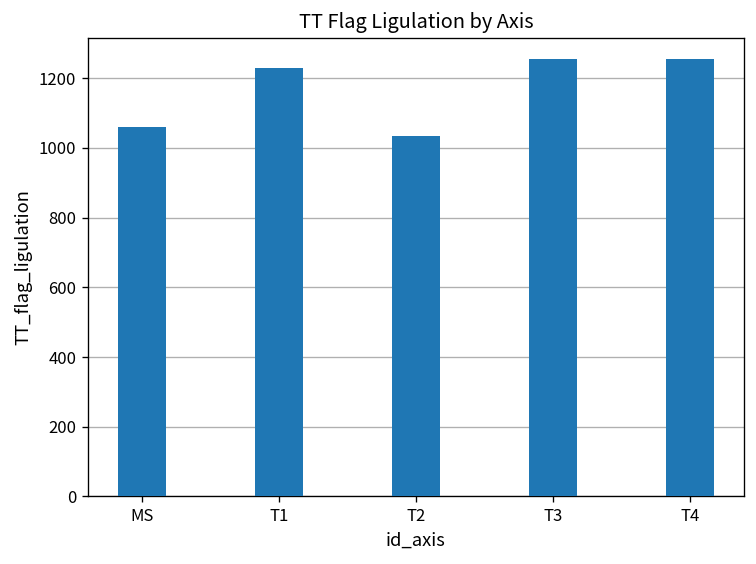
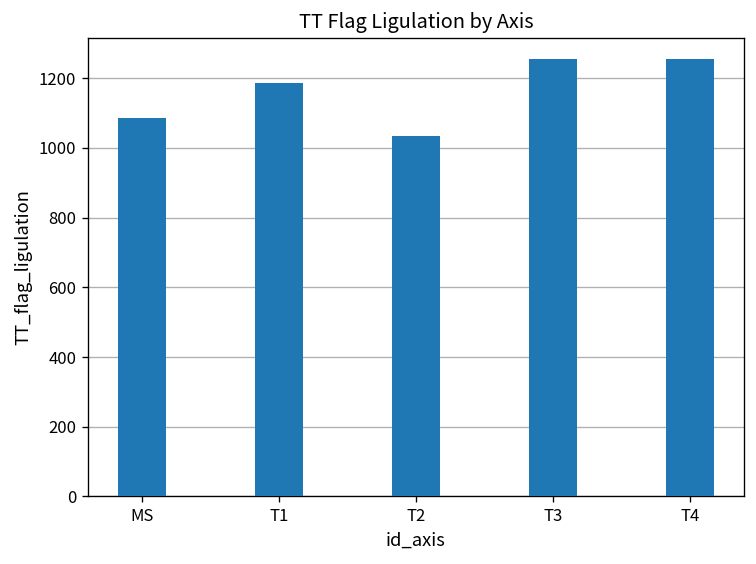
MS: 1060 -> 1090
T1: 1230 -> 1190
